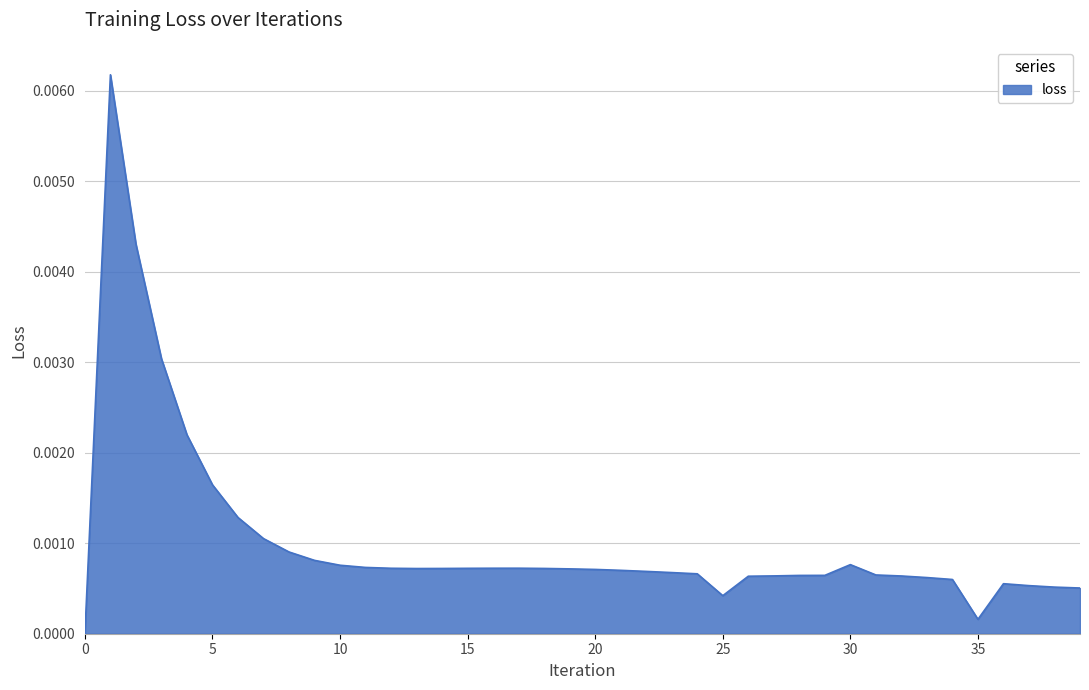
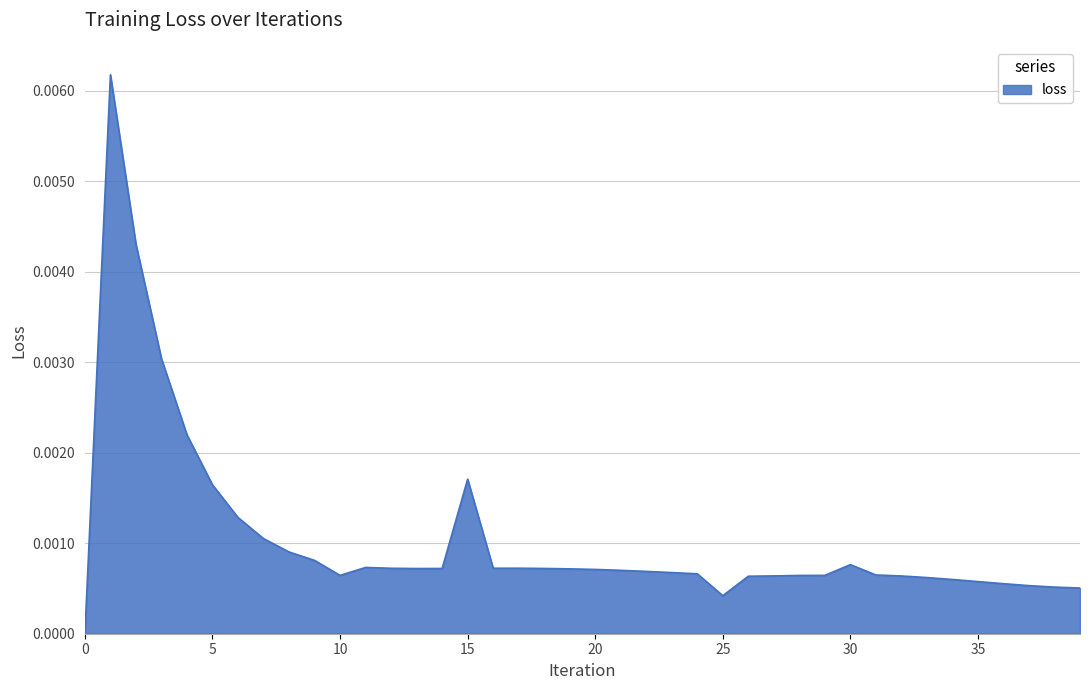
10: 0.0008 -> 0.0006
15: 0.0007 -> 0.0017
35: 0.0002 -> 0.0006
